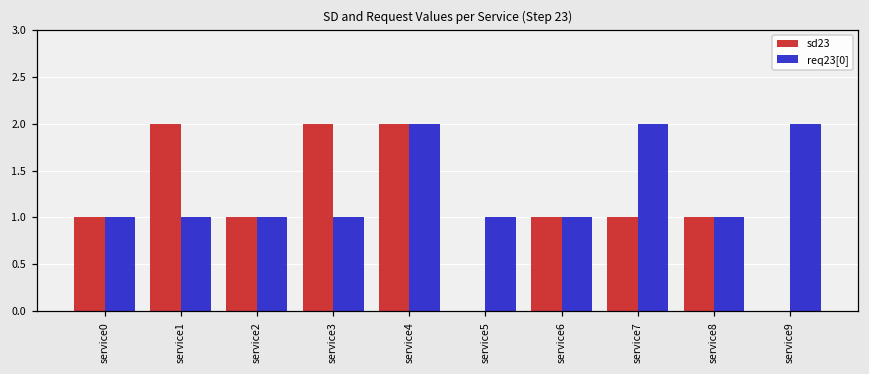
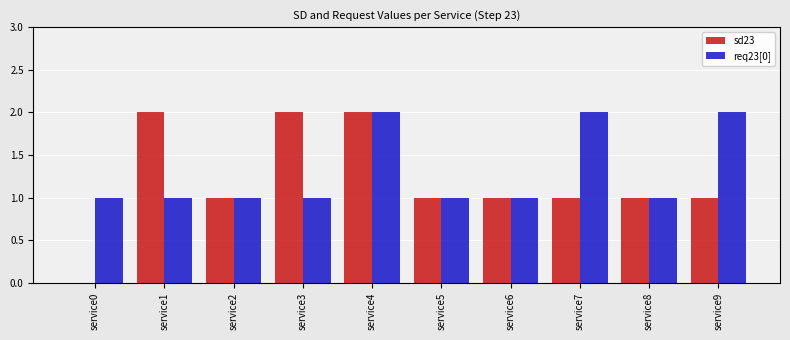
sd23, service0: 1 -> 0
sd23, service5: 0 -> 1
sd23, service9: 0 -> 1
